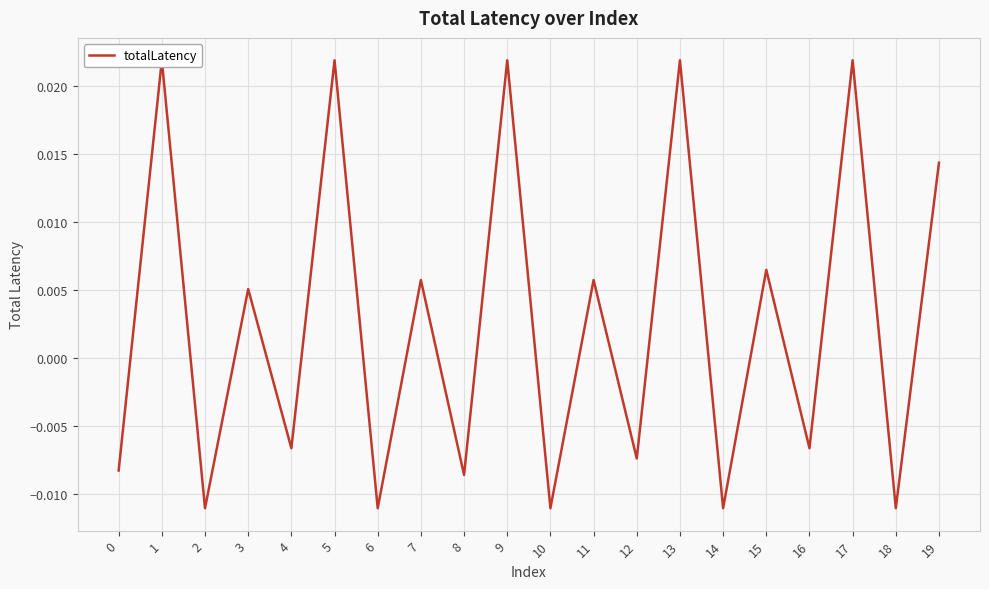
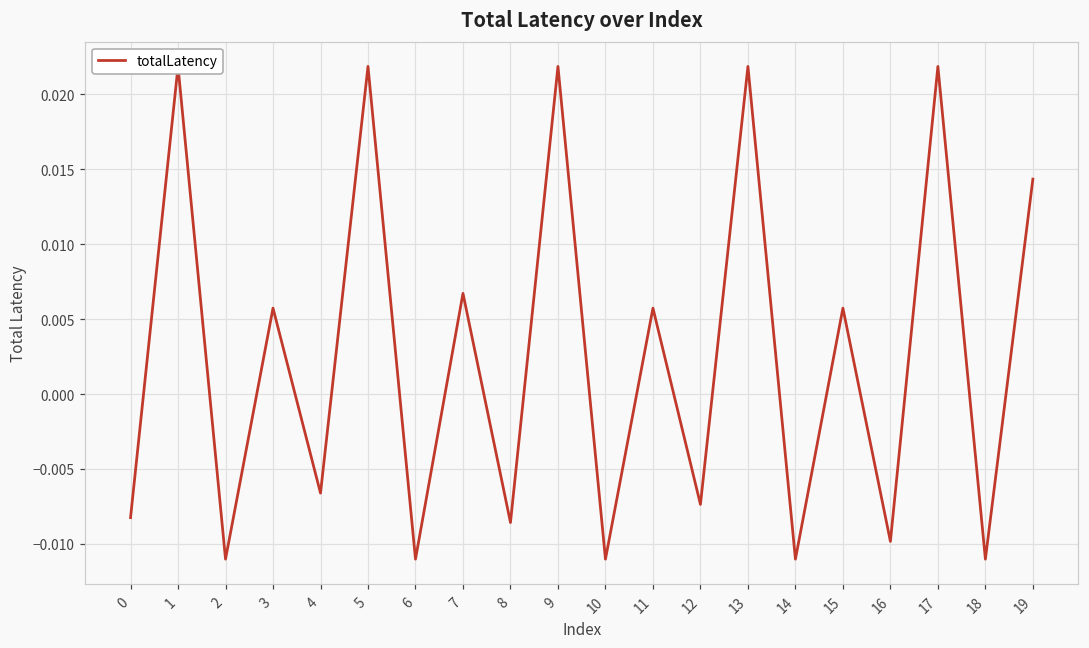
3: 0.0051 -> 0.0057
7: 0.0057 -> 0.0067
15: 0.0065 -> 0.0057
16: -0.0066 -> -0.0098
